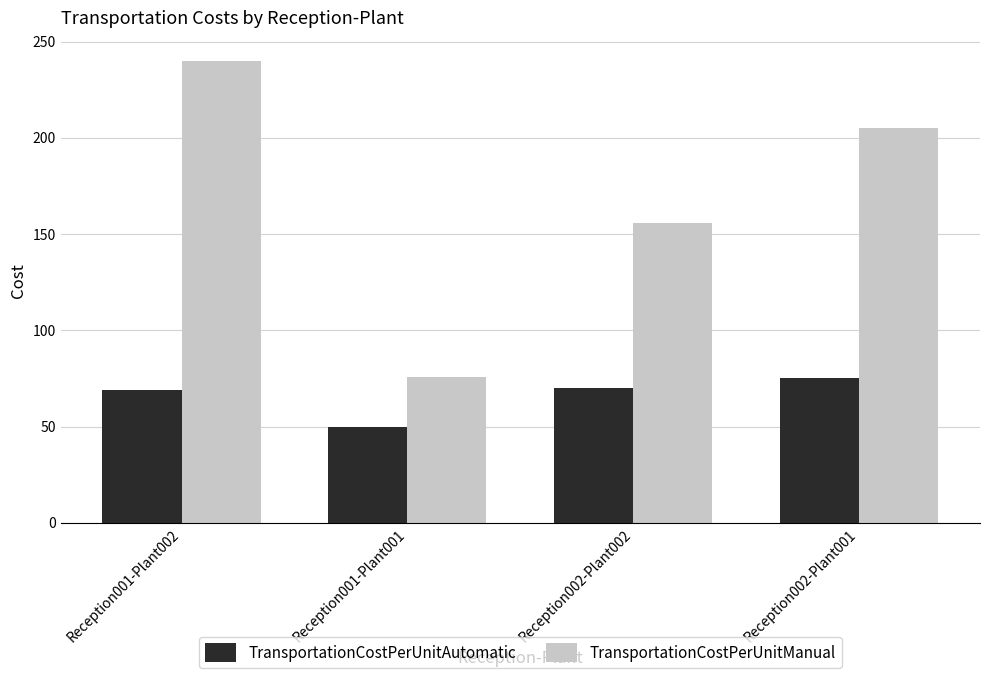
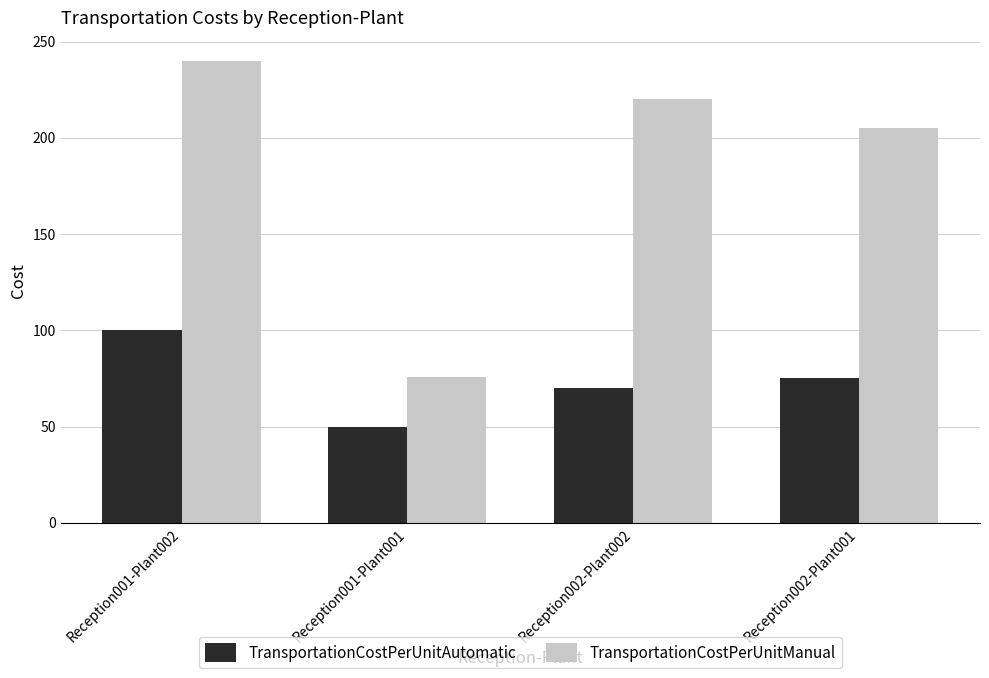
TransportationCostPerUnitAutomatic, Reception001-Plant002: 69 -> 100
TransportationCostPerUnitManual, Reception002-Plant002: 156 -> 220
